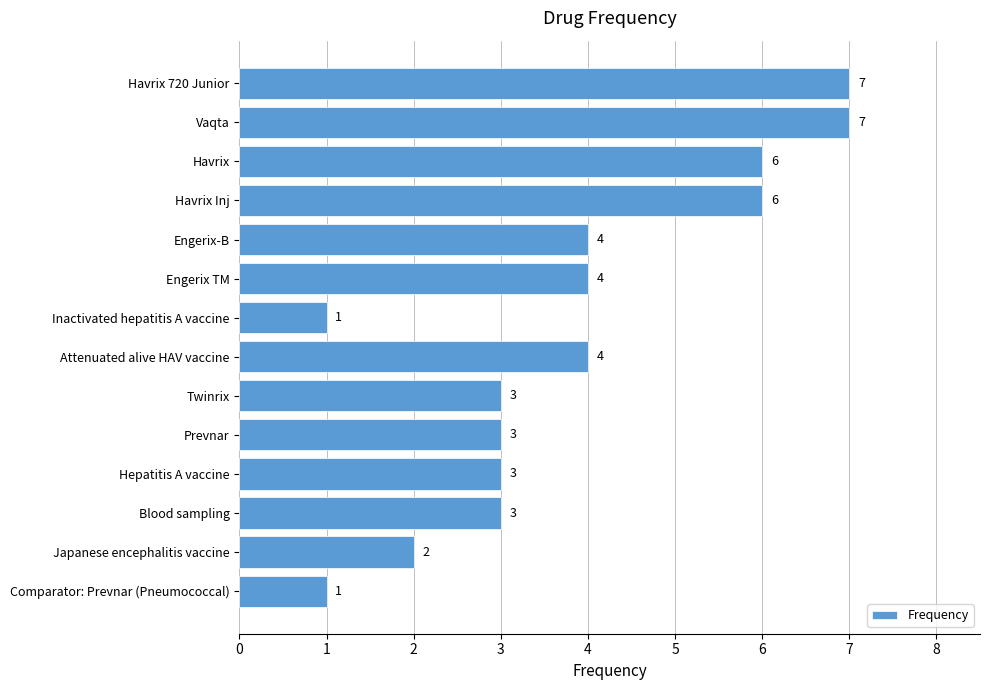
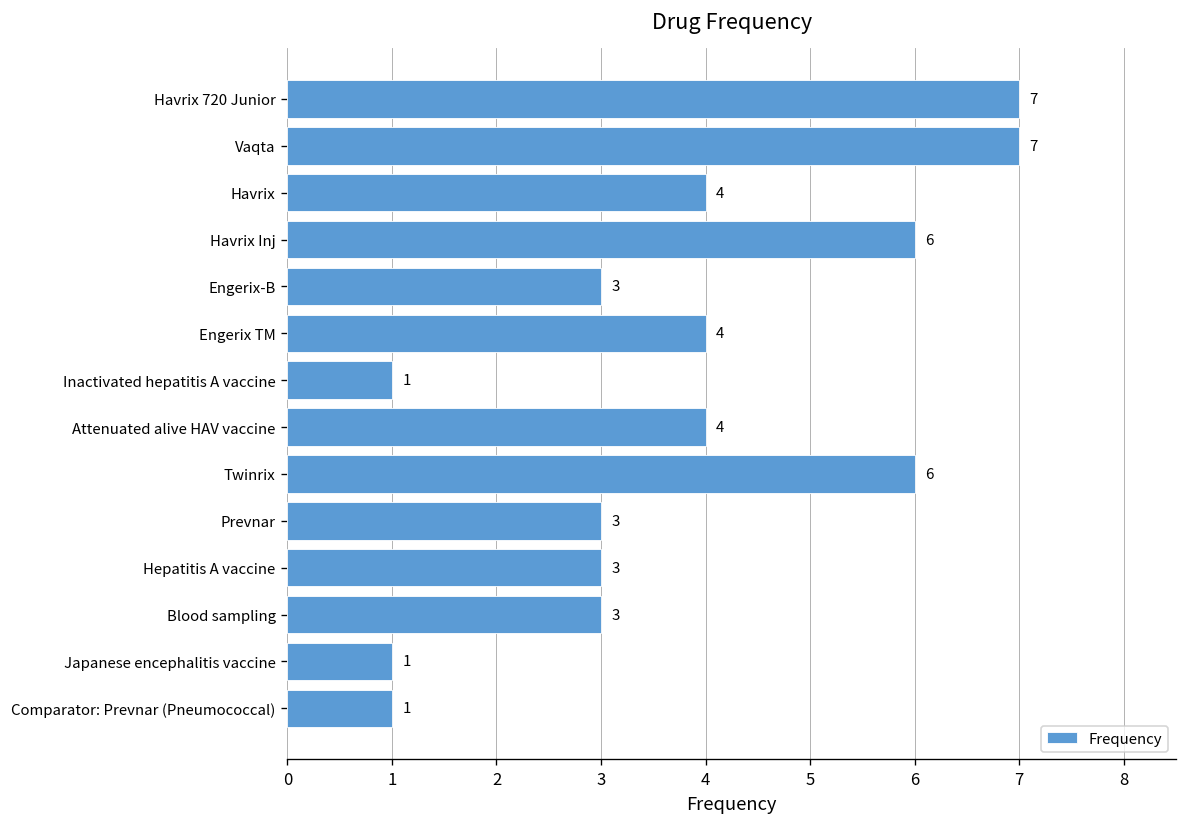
Havrix: 6 -> 4
Engerix-B: 4 -> 3
Twinrix: 3 -> 6
Japanese encephalitis vaccine: 2 -> 1
